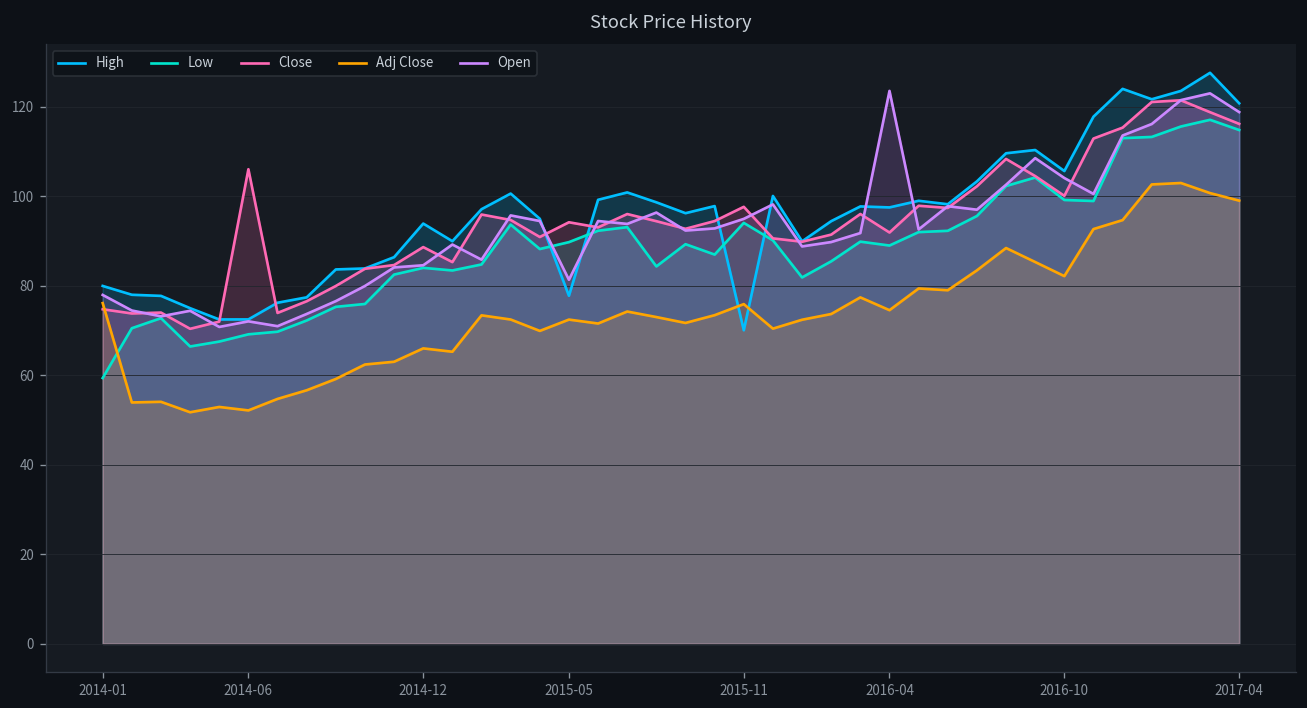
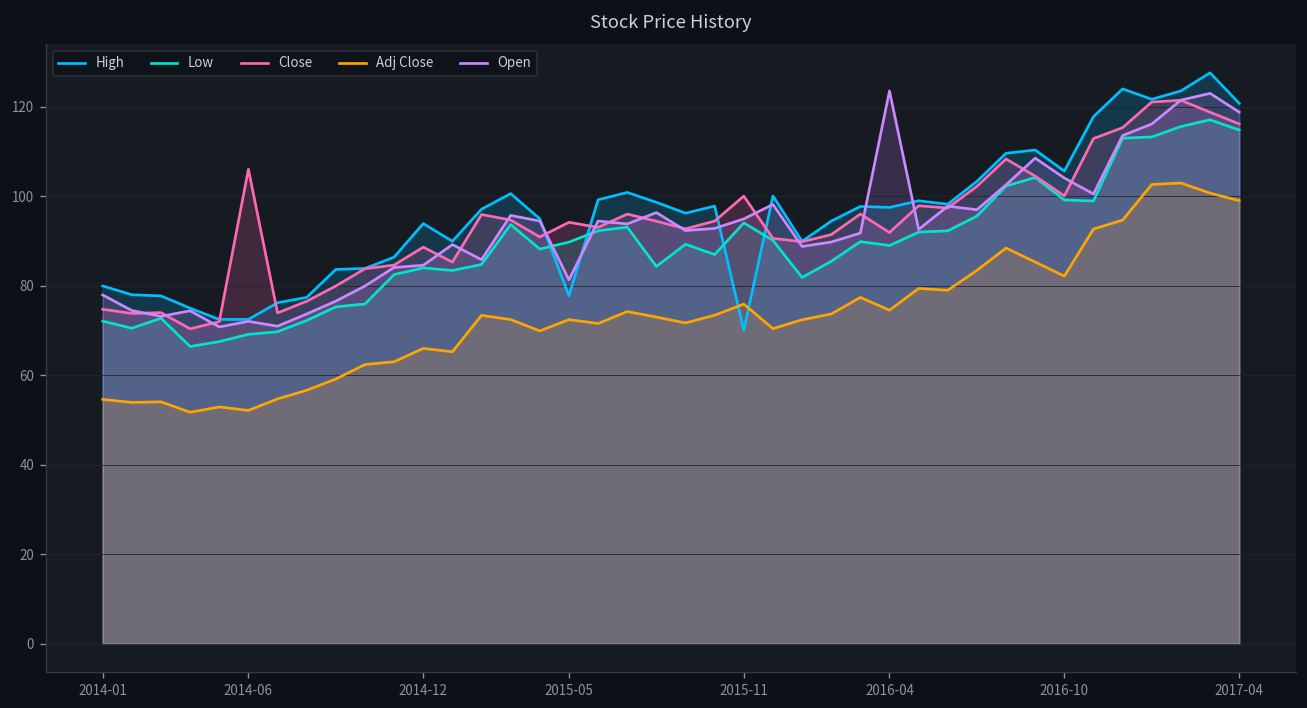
Low, 2014-01: 59 -> 72
Adj Close, 2014-01: 76 -> 55
Close, 2015-11: 98 -> 100
